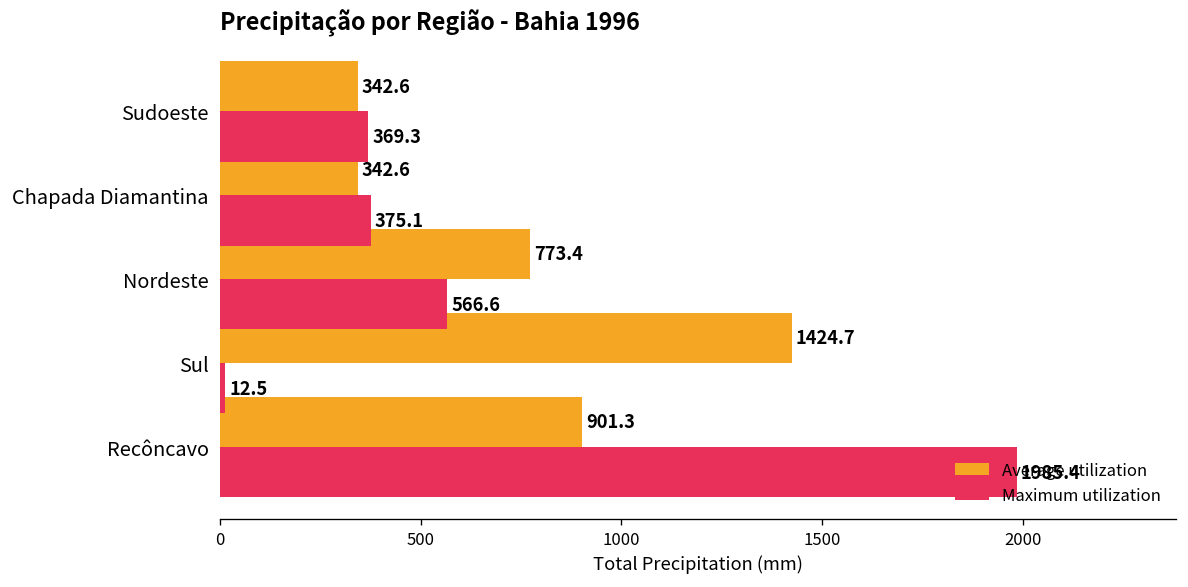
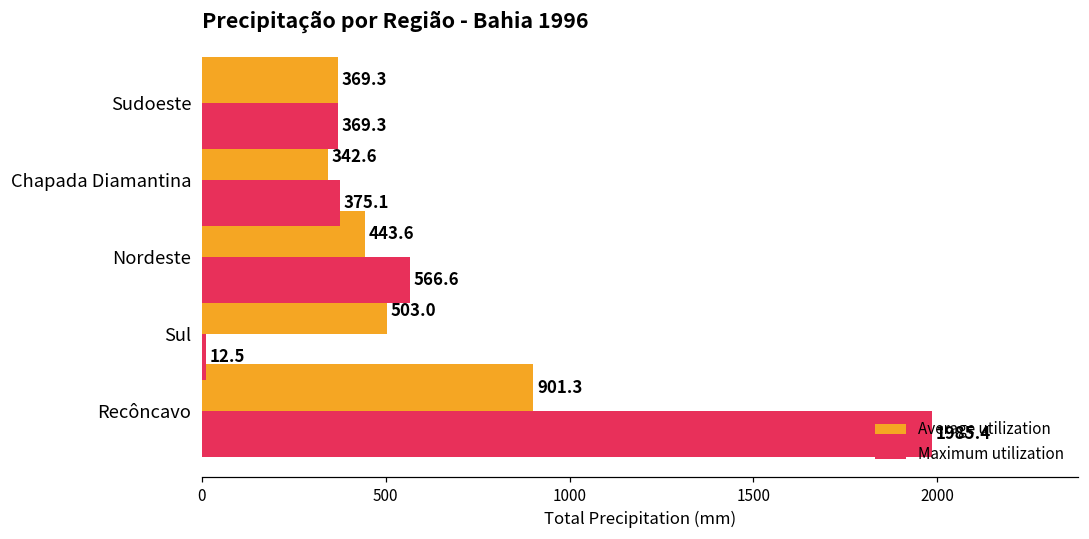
Average utilization, Sudoeste: 342.6 -> 369.3
Average utilization, Nordeste: 773.4 -> 443.6
Average utilization, Sul: 1424.7 -> 503.0
